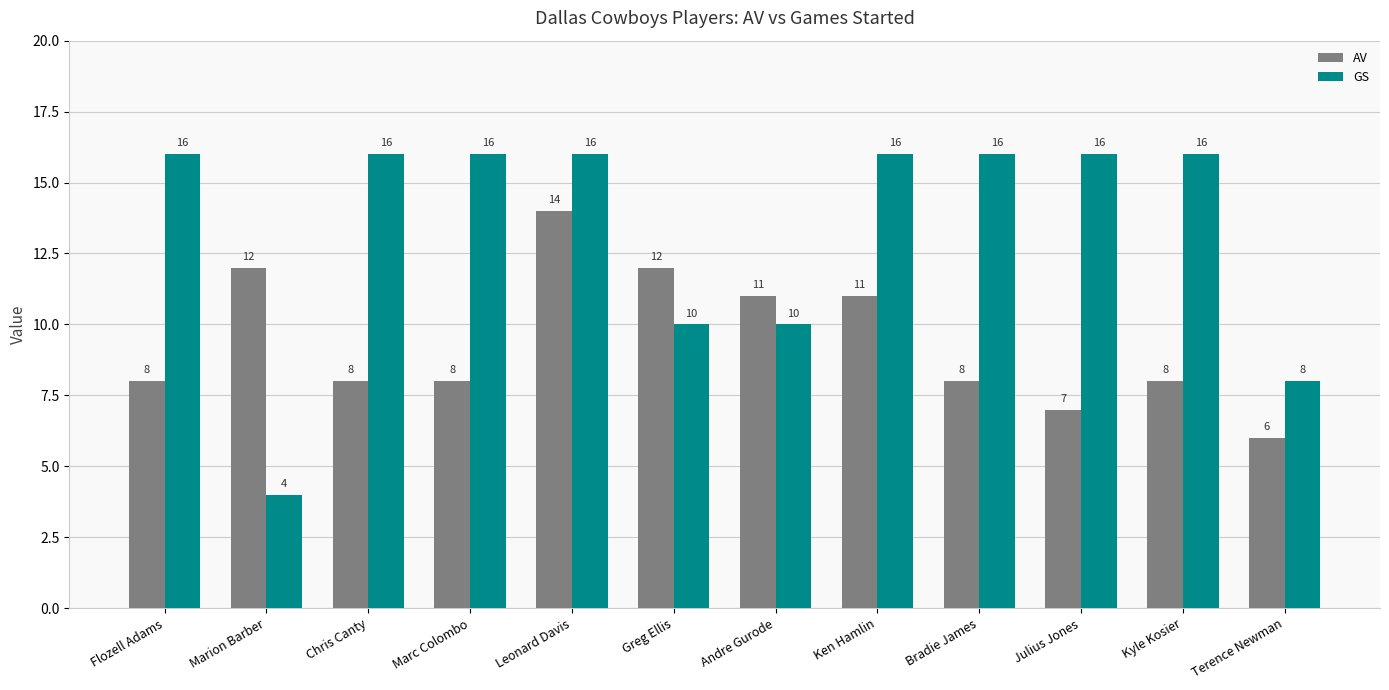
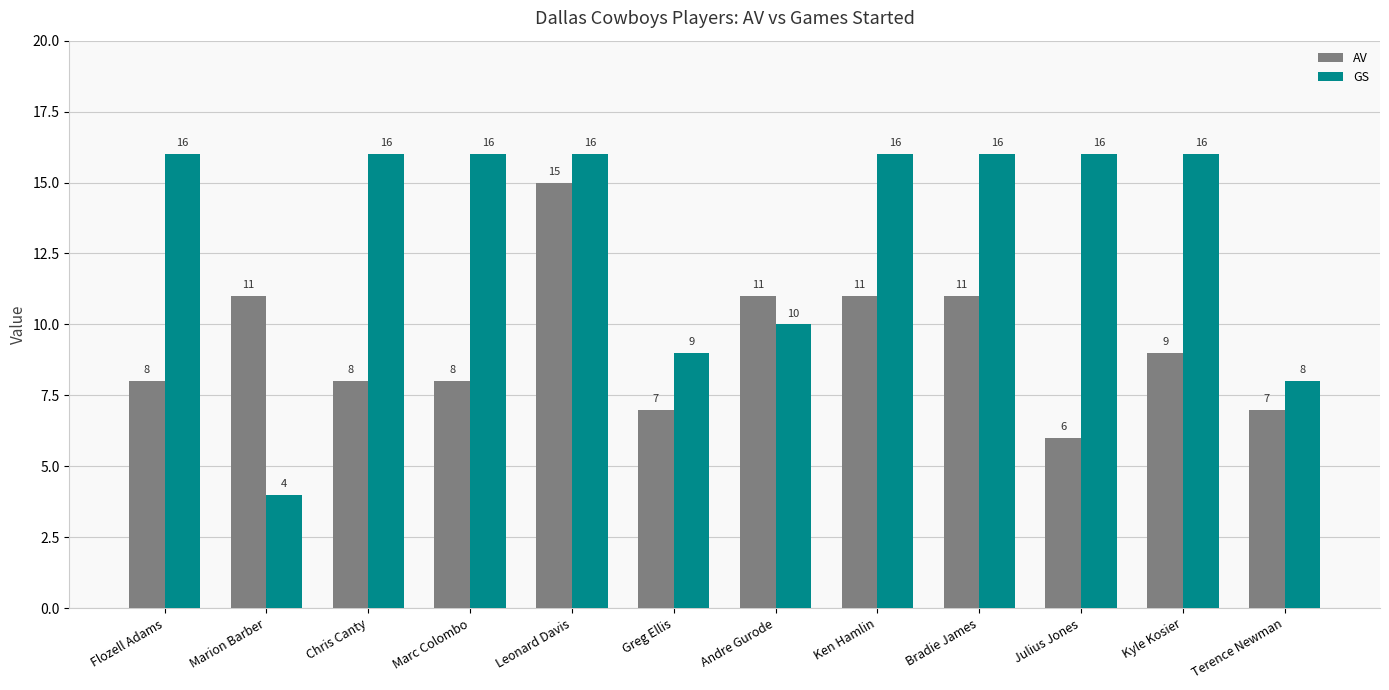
AV, Marion Barber: 12 -> 11
AV, Leonard Davis: 14 -> 15
AV, Greg Ellis: 12 -> 7
GS, Greg Ellis: 10 -> 9
AV, Bradie James: 8 -> 11
AV, Julius Jones: 7 -> 6
AV, Kyle Kosier: 8 -> 9
AV, Terence Newman: 6 -> 7
